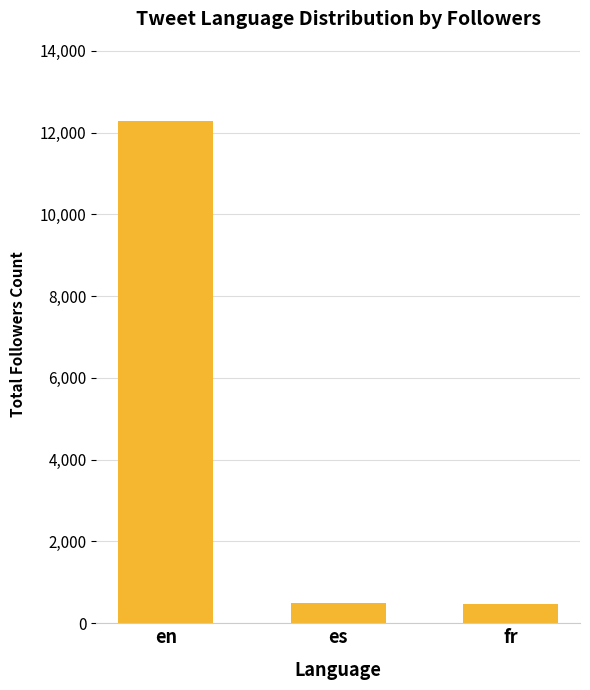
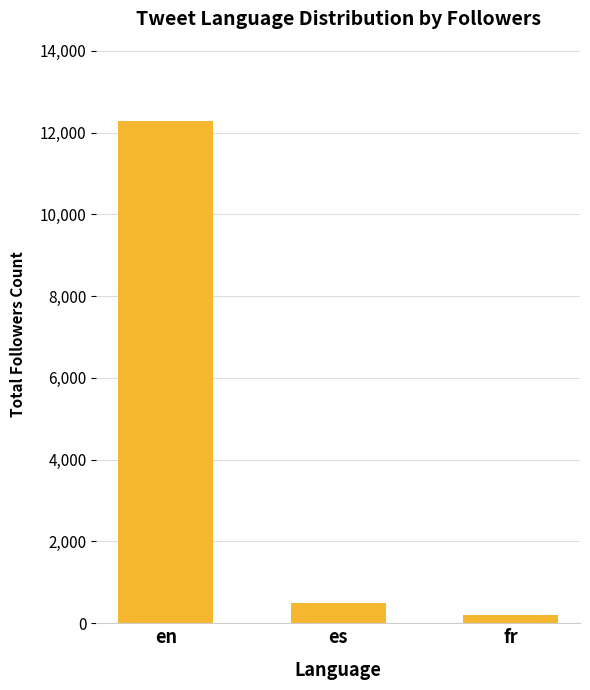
fr: 500 -> 200
